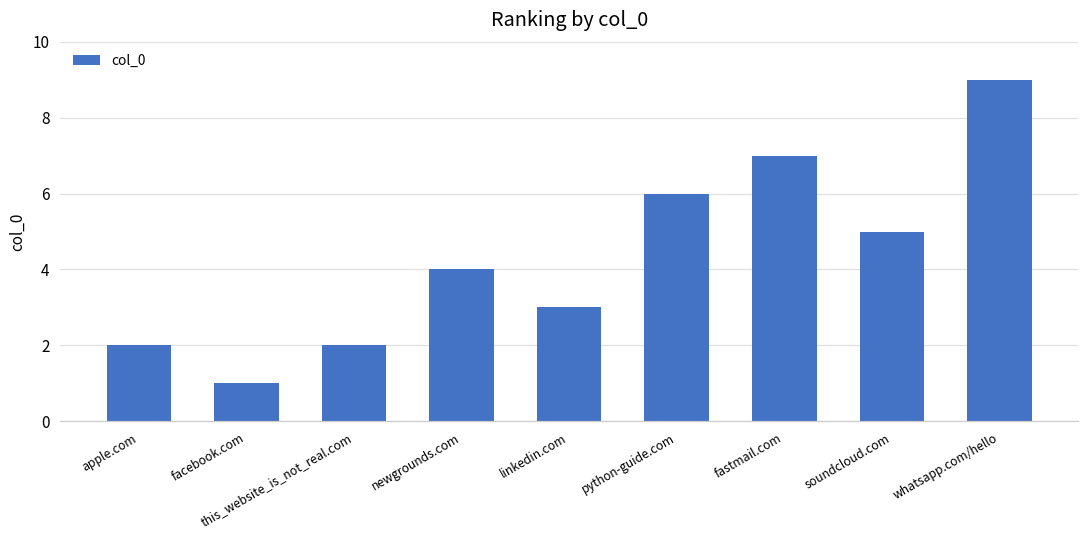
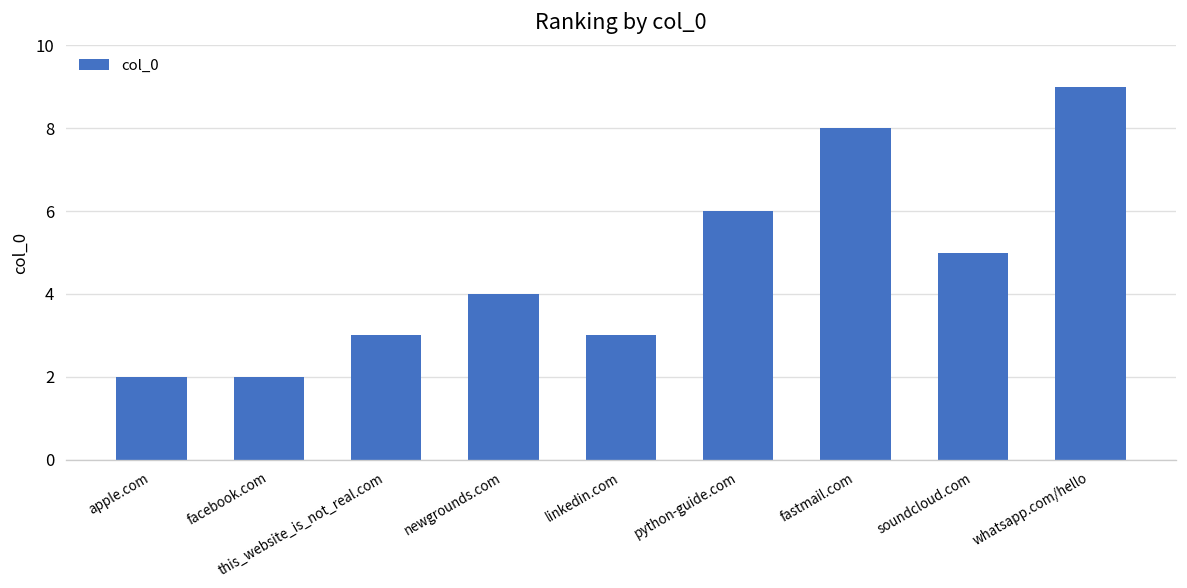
facebook.com: 1 -> 2
this_website_is_not_real.com: 2 -> 3
fastmail.com: 7 -> 8
